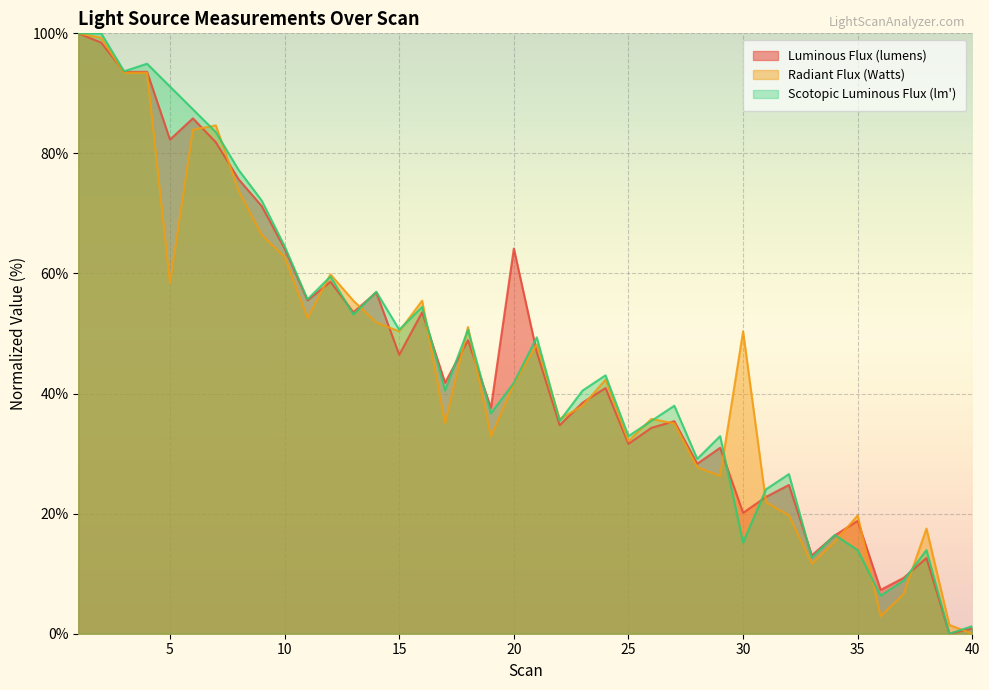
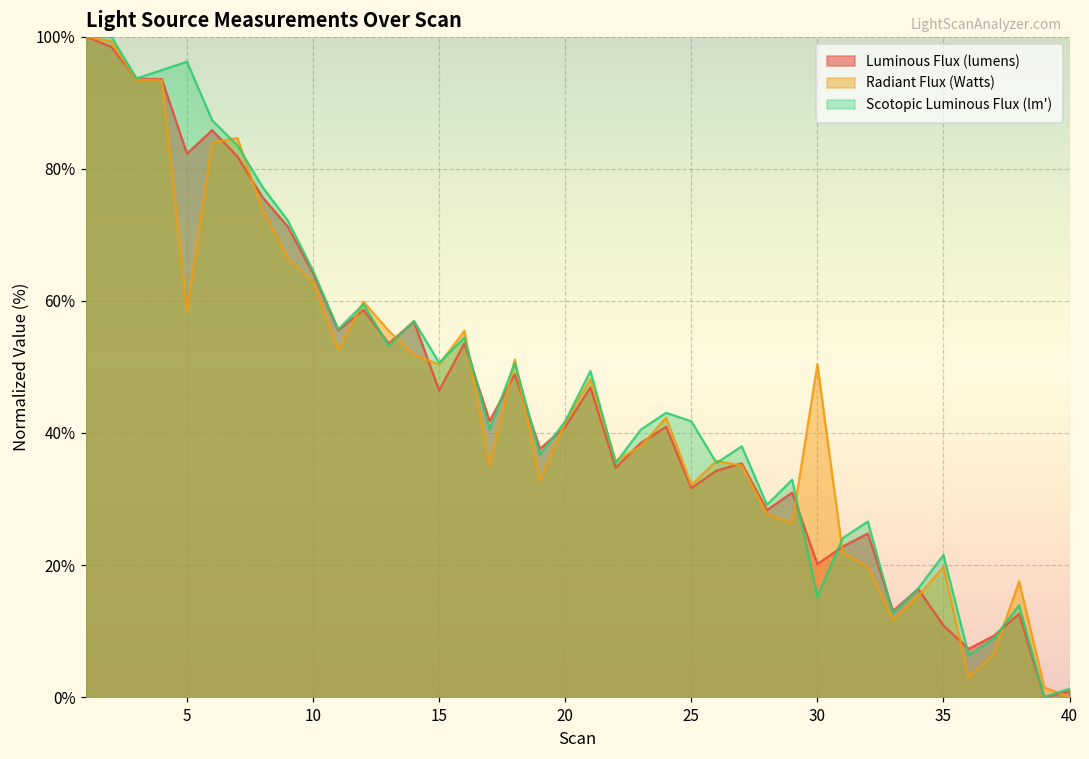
Scotopic Luminous Flux (lm'), 5: 91% -> 96%
Luminous Flux (lumens), 20: 64% -> 41%
Scotopic Luminous Flux (lm'), 25: 33% -> 42%
Luminous Flux (lumens), 35: 19% -> 11%
Scotopic Luminous Flux (lm'), 35: 14% -> 22%
